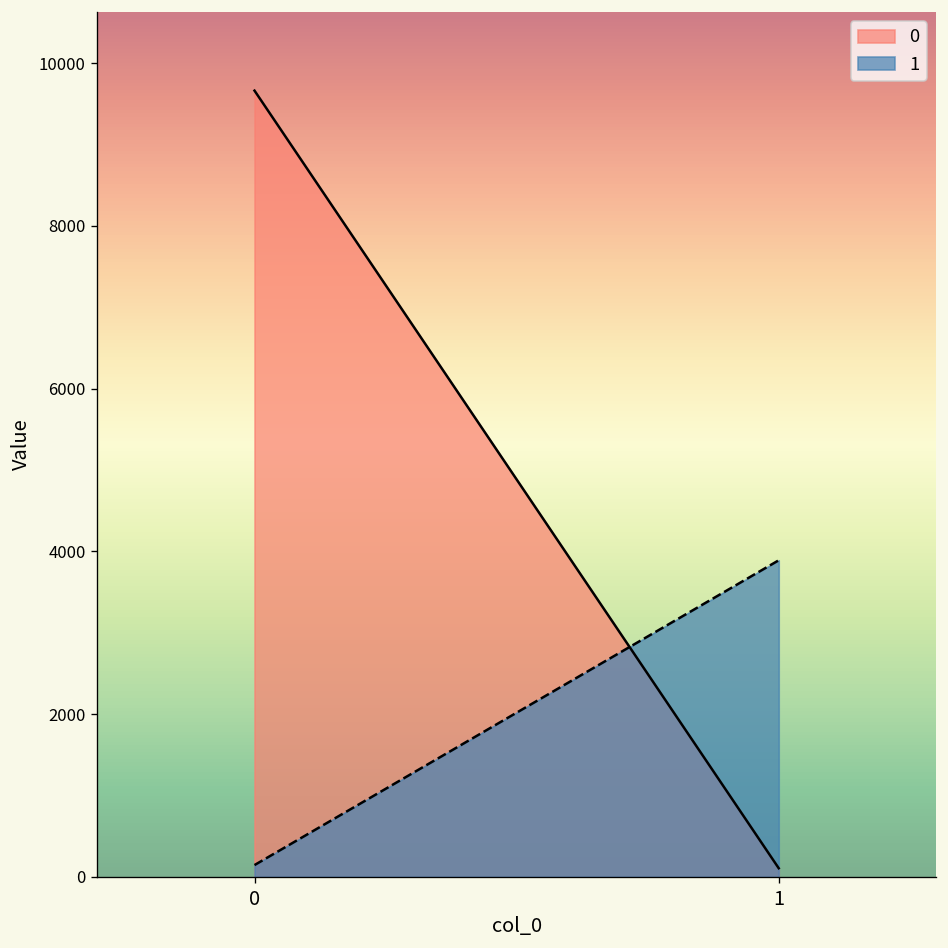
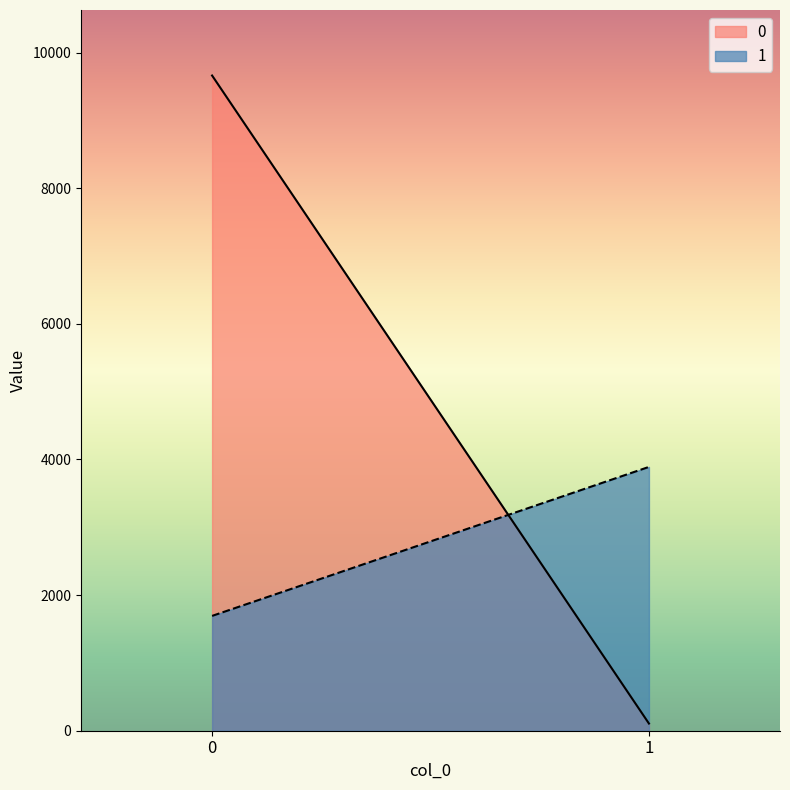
1, 0: 100 -> 1700
